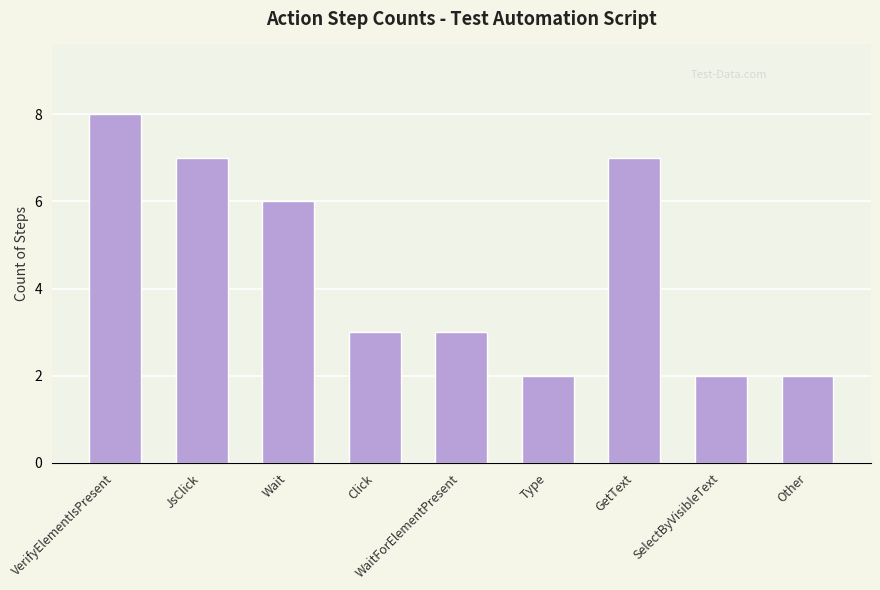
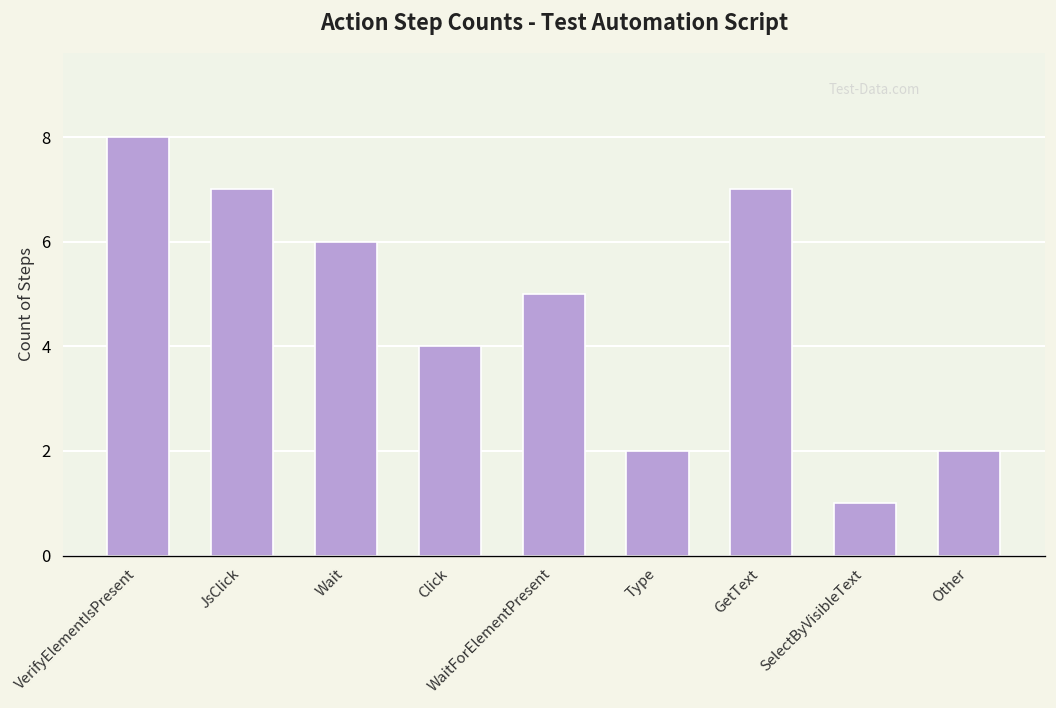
Click: 3 -> 4
WaitForElementPresent: 3 -> 5
SelectByVisibleText: 2 -> 1
